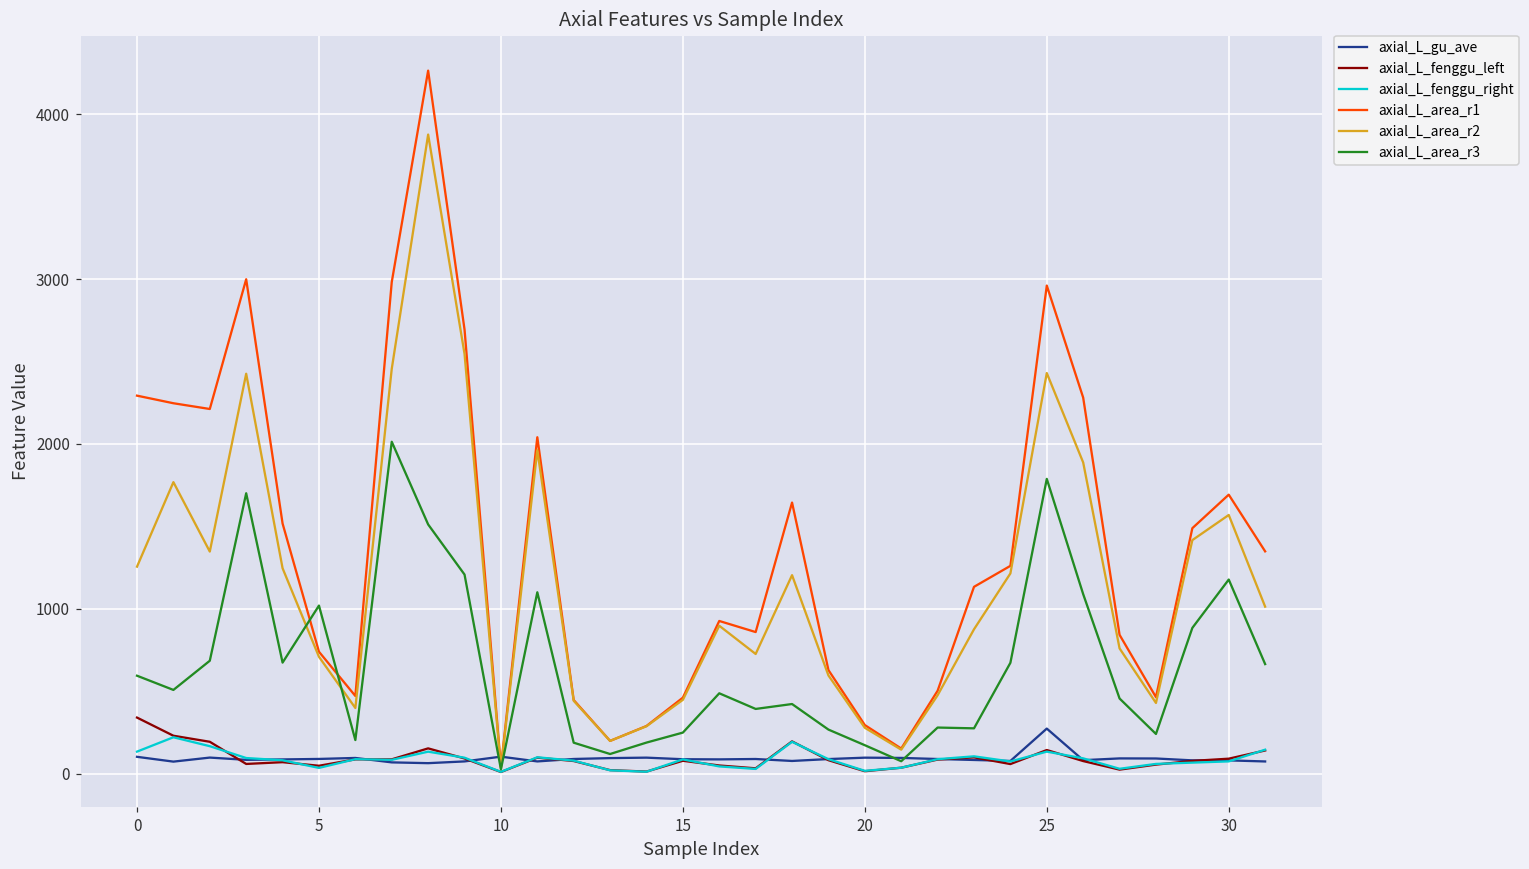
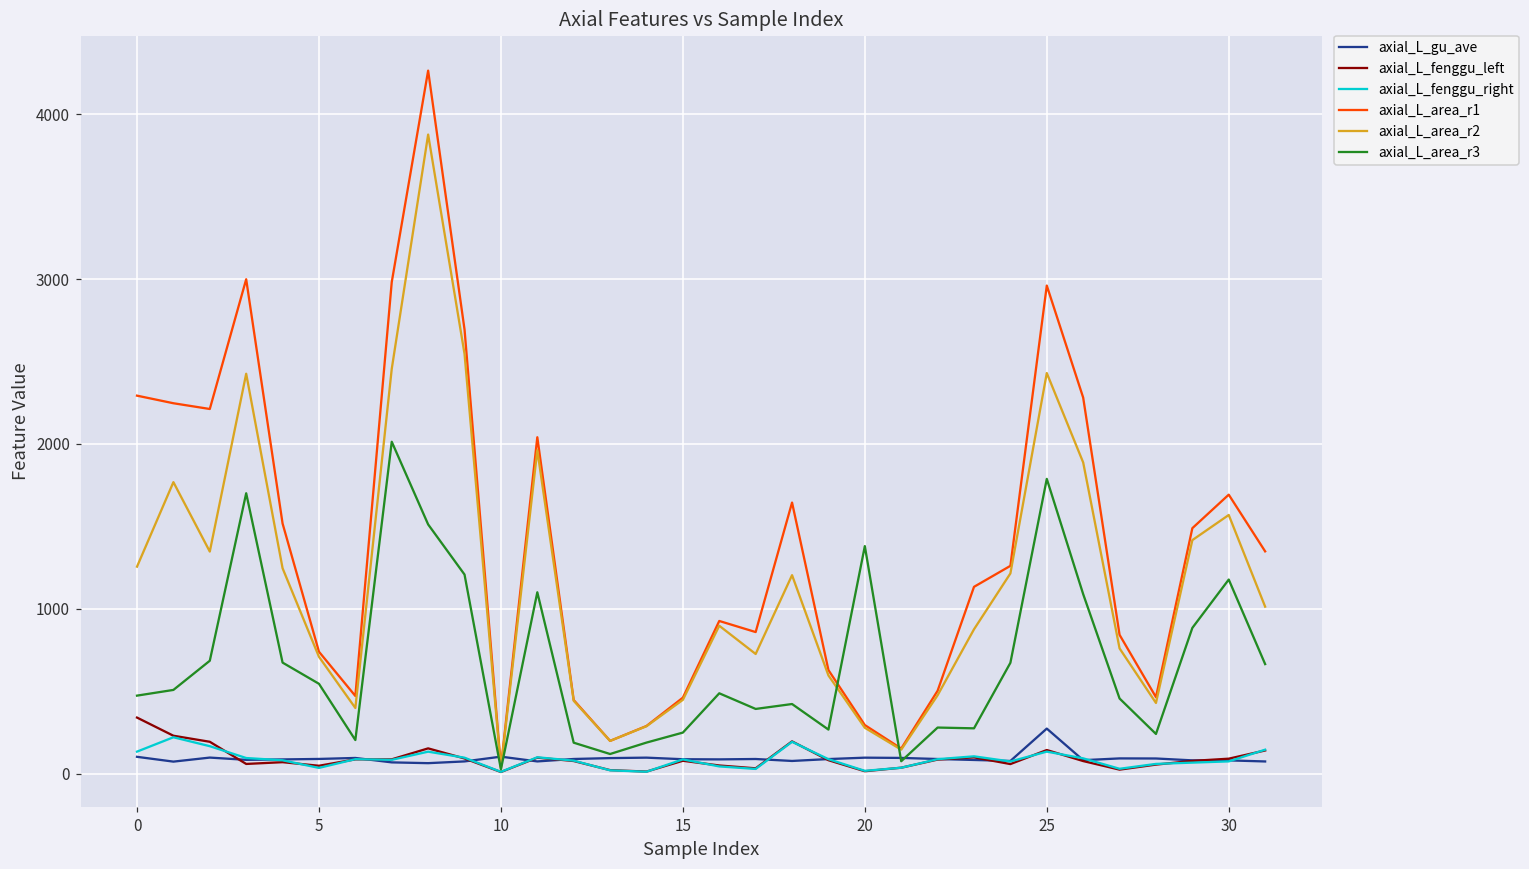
axial_L_area_r3, 0: 590 -> 470
axial_L_area_r3, 5: 1020 -> 550
axial_L_area_r3, 20: 170 -> 1380
